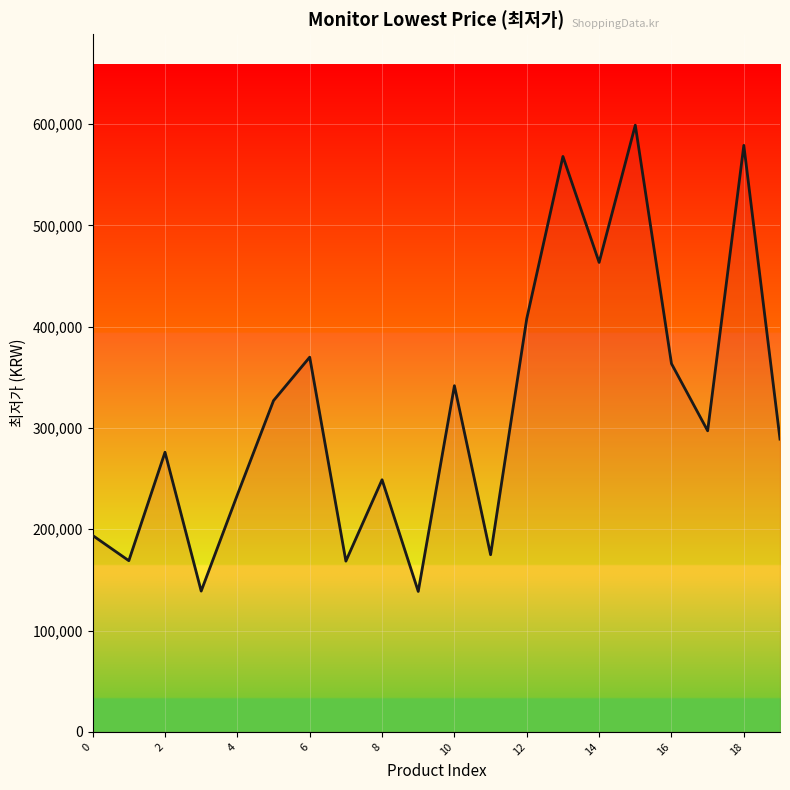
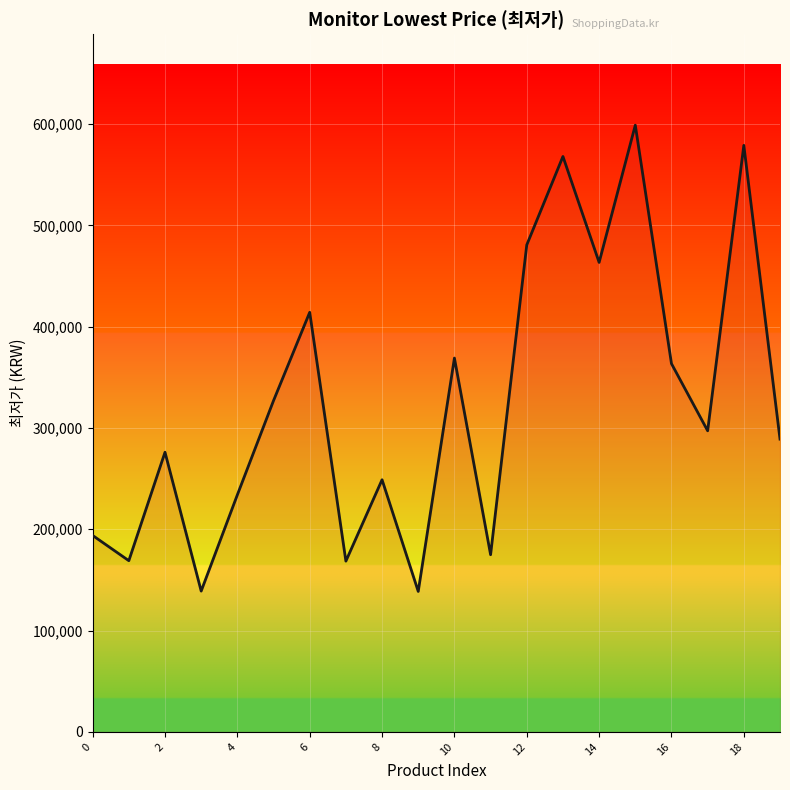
6: 370,000 -> 414,000
10: 342,000 -> 369,000
12: 408,000 -> 481,000
